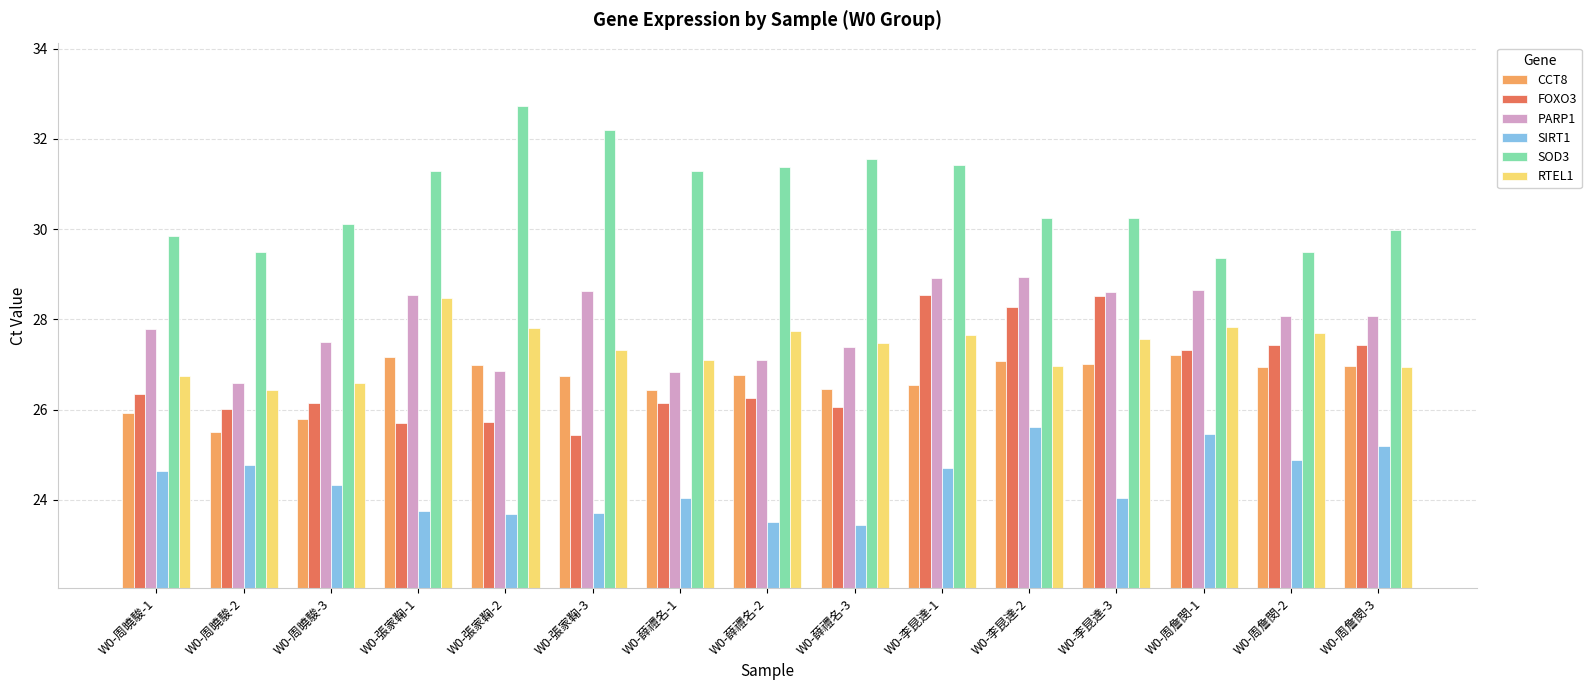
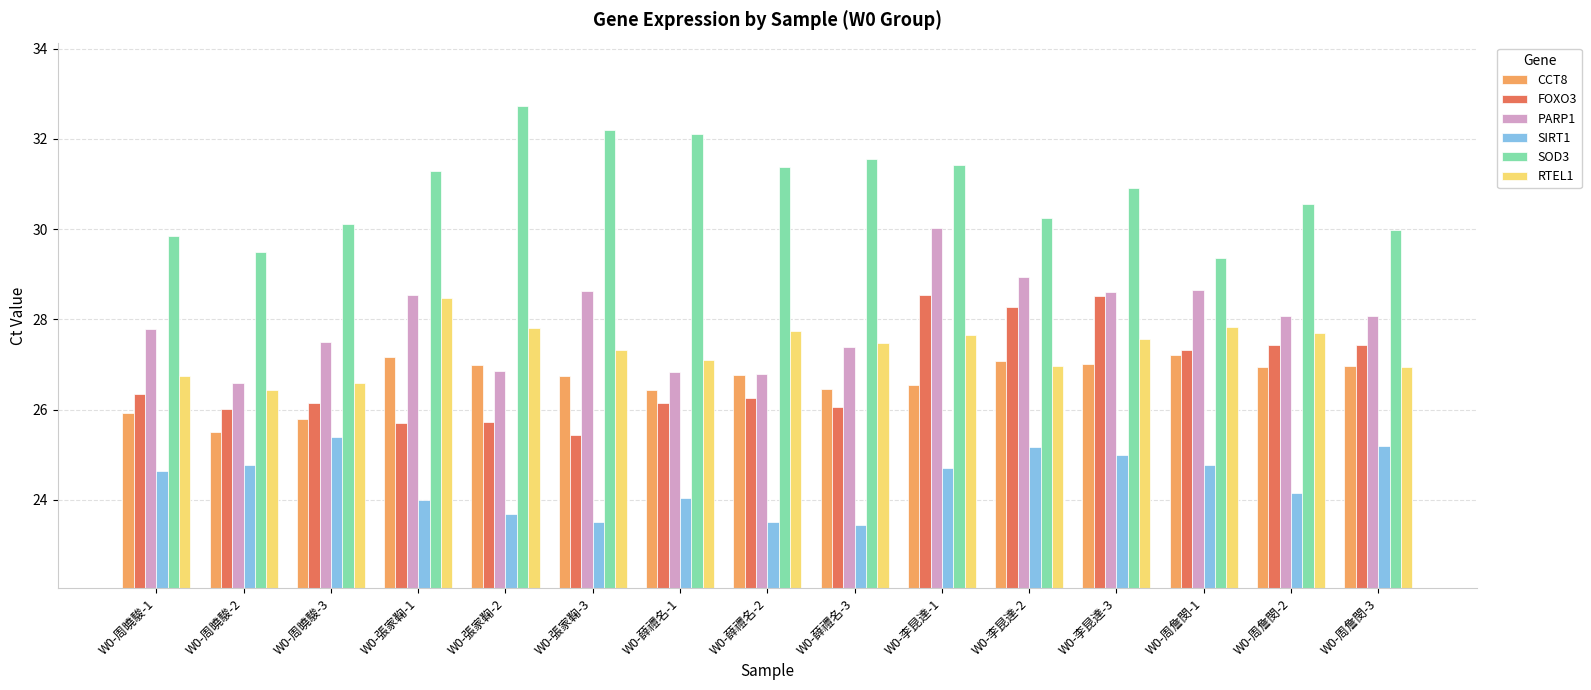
SIRT1, W0-周曉駿-3: 24.3 -> 25.4
SIRT1, W0-張家鞠-1: 23.7 -> 24.0
SIRT1, W0-張家鞠-3: 23.7 -> 23.5
SOD3, W0-薛禮名-1: 31.3 -> 32.1
PARP1, W0-薛禮名-2: 27.1 -> 26.8
PARP1, W0-李昆達-1: 28.9 -> 30.0
SIRT1, W0-李昆達-2: 25.6 -> 25.2
SIRT1, W0-李昆達-3: 24.0 -> 25.0
SOD3, W0-李昆達-3: 30.2 -> 30.9
SIRT1, W0-周詹閔-1: 25.5 -> 24.8
SIRT1, W0-周詹閔-2: 24.9 -> 24.2
SOD3, W0-周詹閔-2: 29.5 -> 30.6
